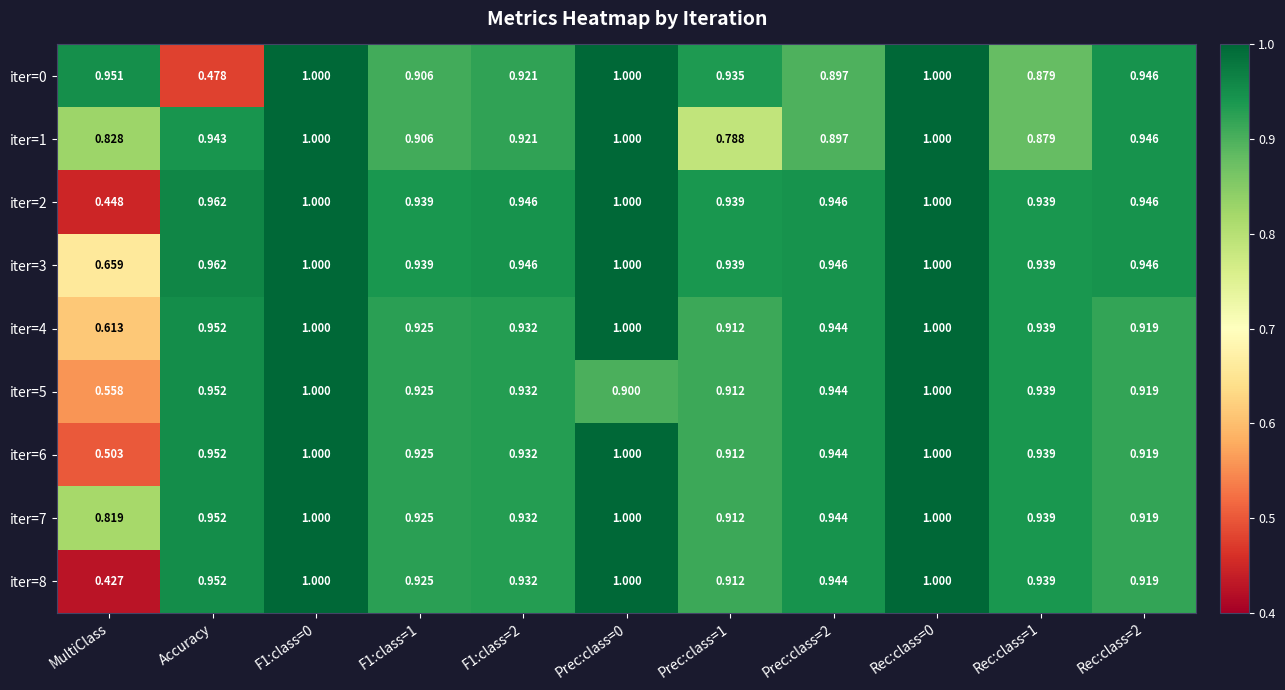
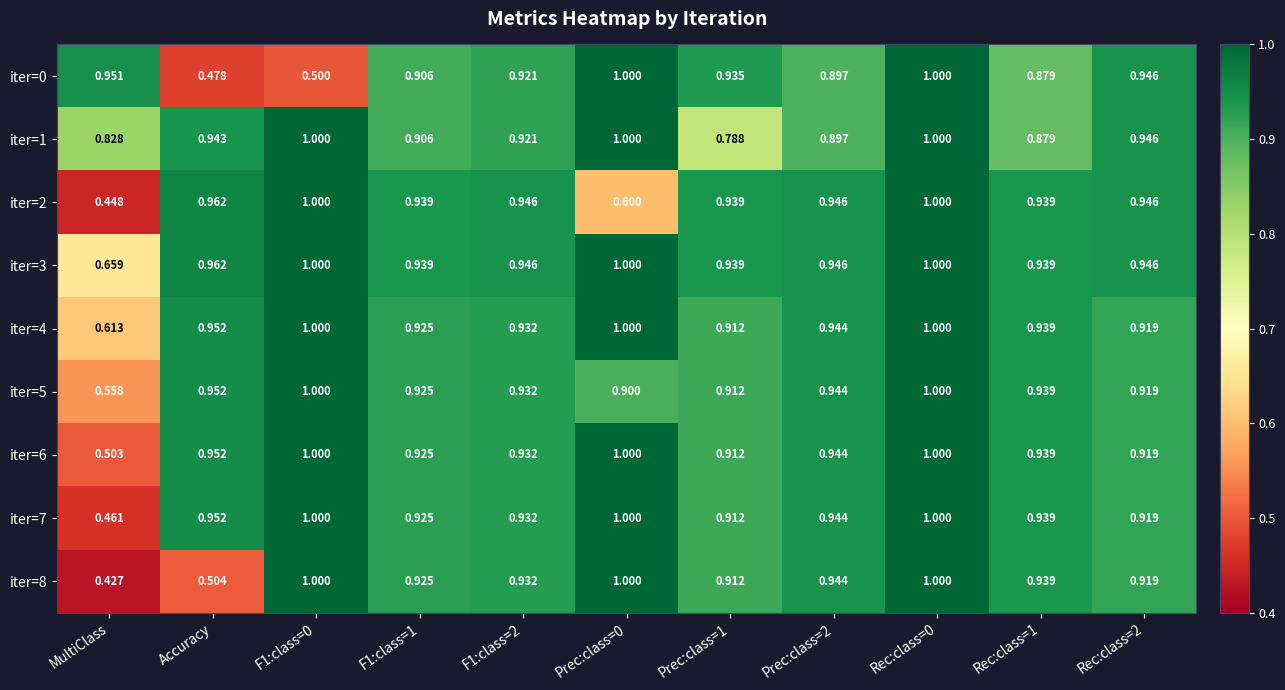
iter=0, F1:class=0: 1.000 -> 0.500
iter=2, Prec:class=0: 1.000 -> 0.600
iter=7, MultiClass: 0.819 -> 0.461
iter=8, Accuracy: 0.952 -> 0.504
